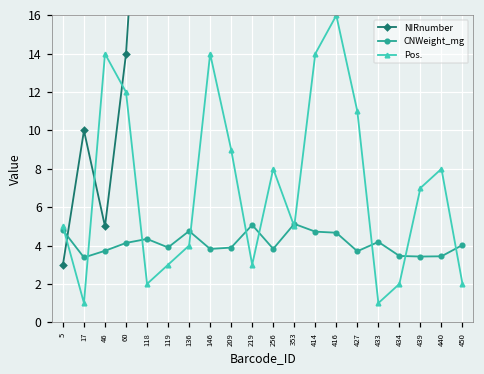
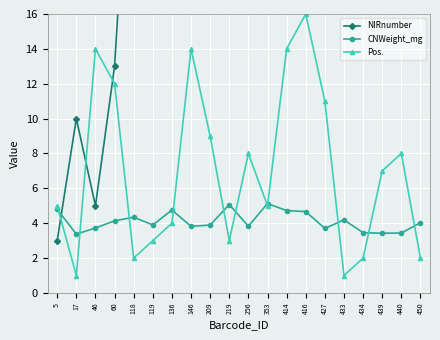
NIRnumber, 60: 14 -> 13
